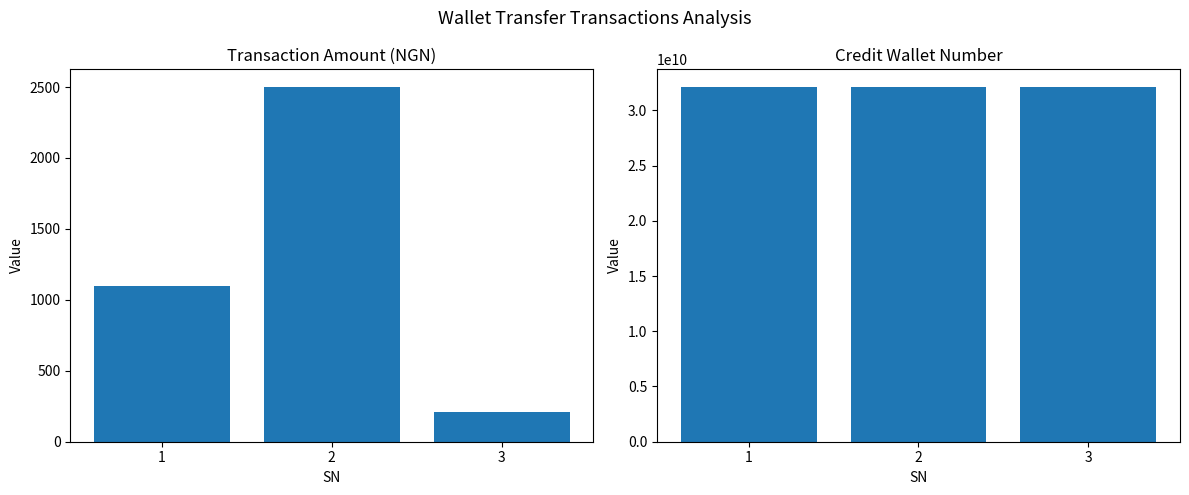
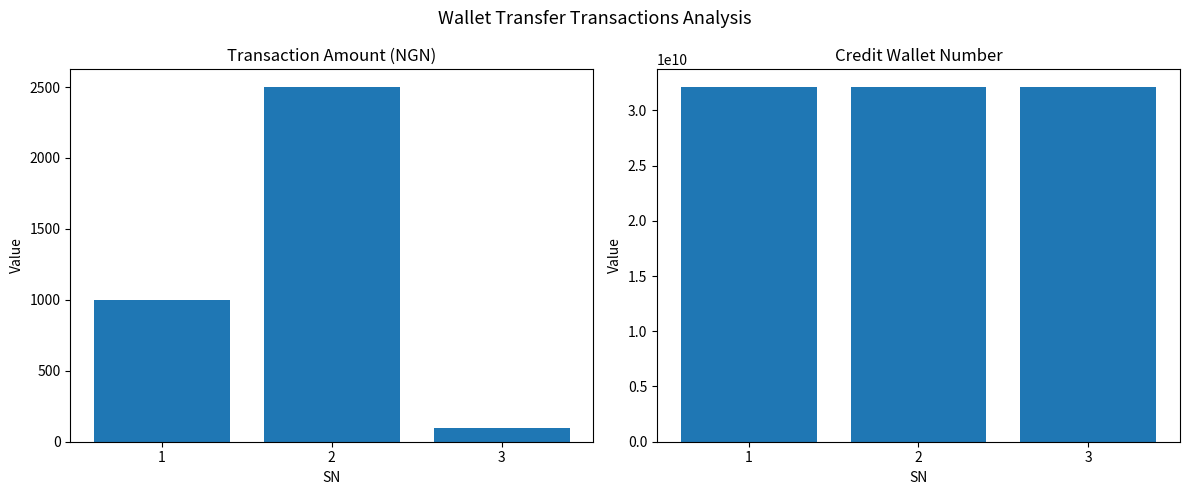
Transaction Amount (NGN), 1: 1100 -> 1000
Transaction Amount (NGN), 3: 210 -> 100
